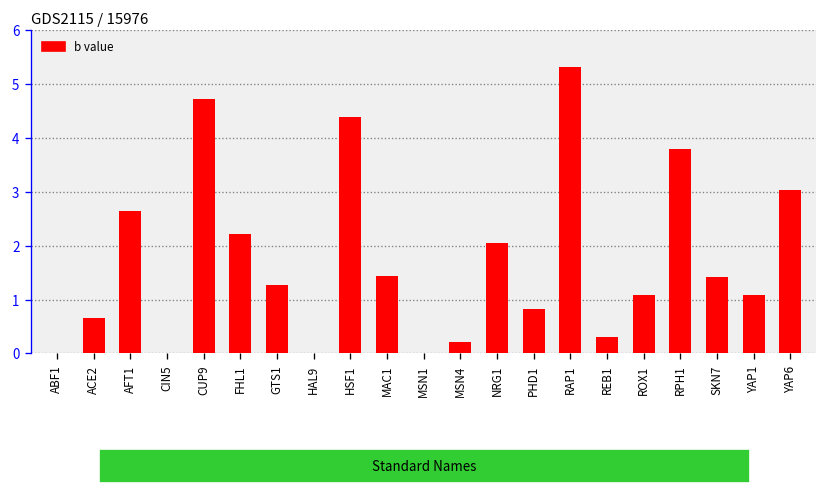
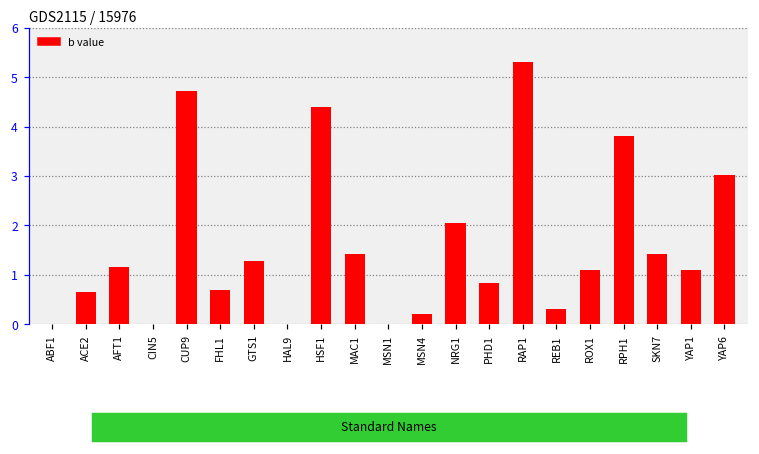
AFT1: 2.6 -> 1.2
FHL1: 2.2 -> 0.7
